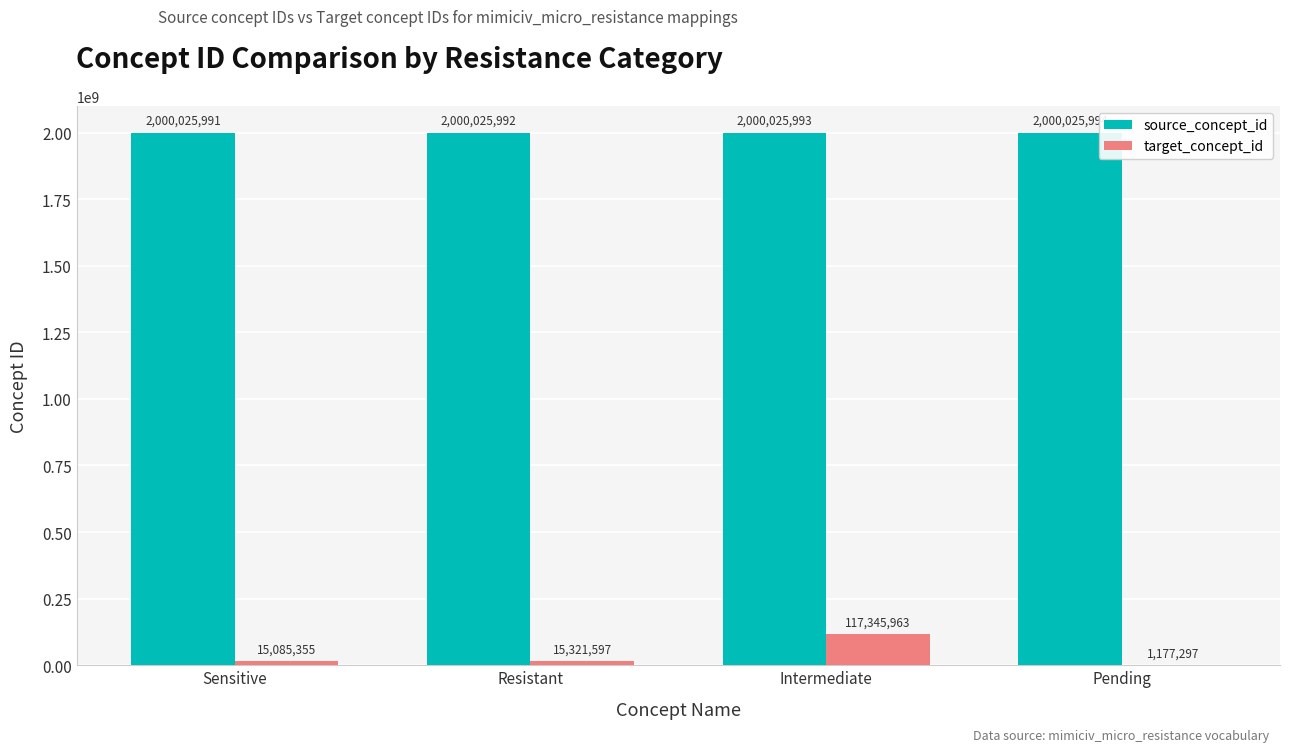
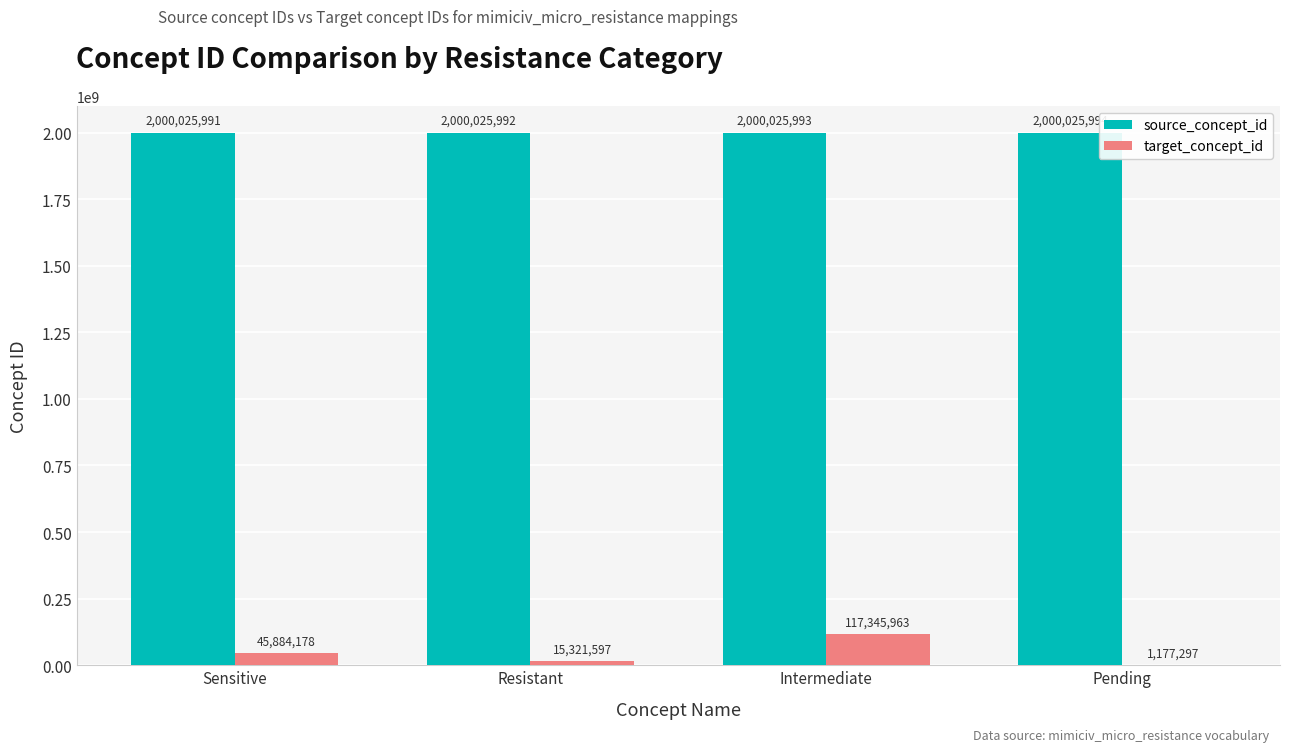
target_concept_id, Sensitive: 15,085,355 -> 45,884,178
